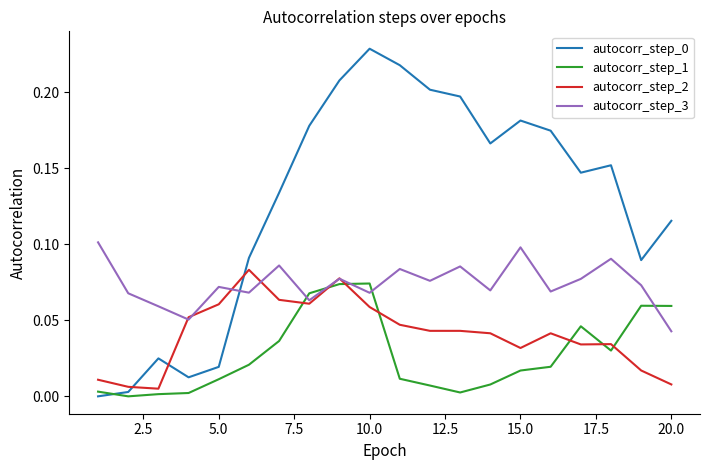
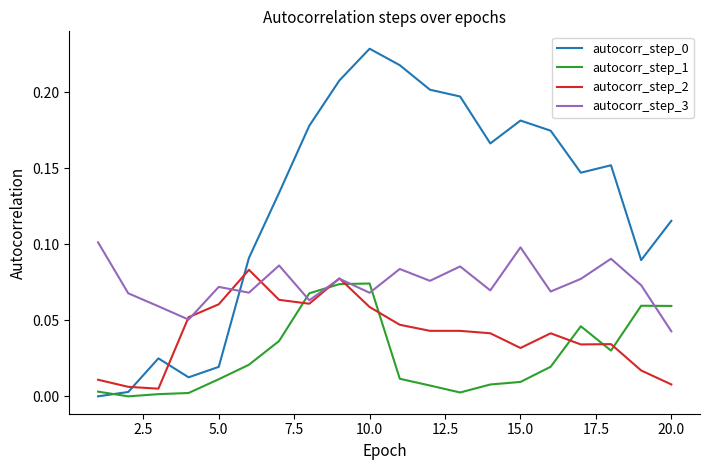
autocorr_step_1, 15.0: 0.017 -> 0.009
